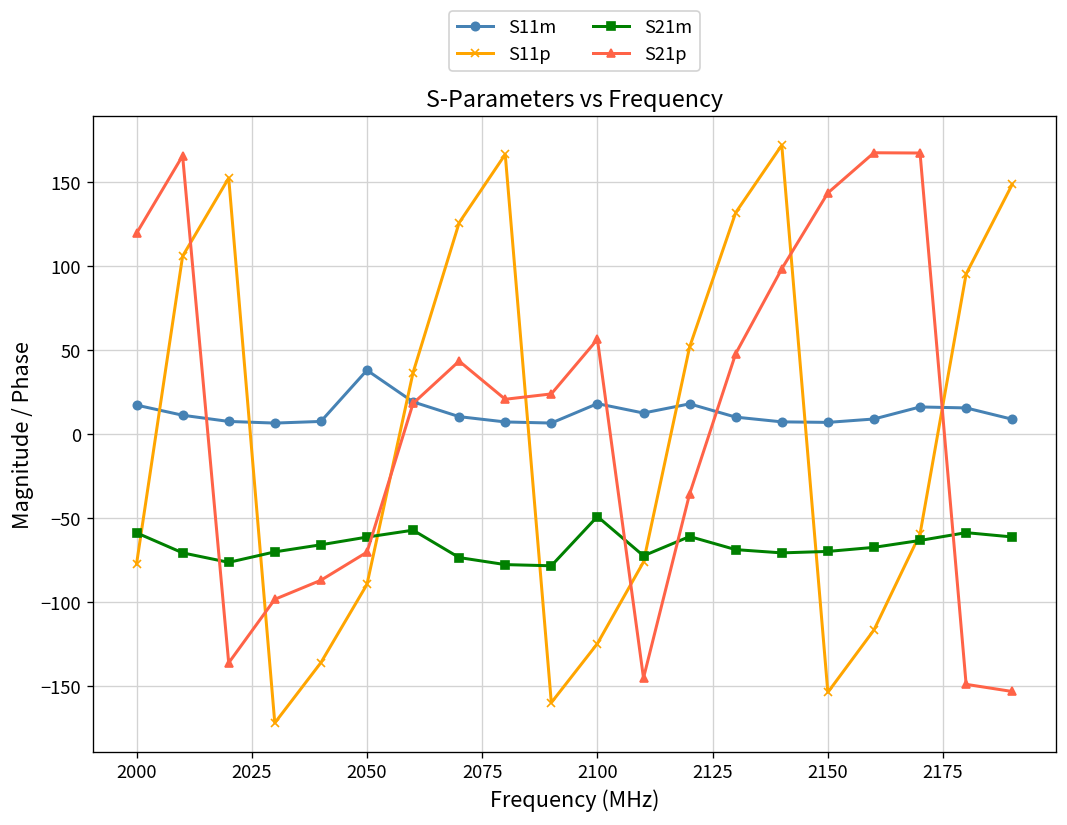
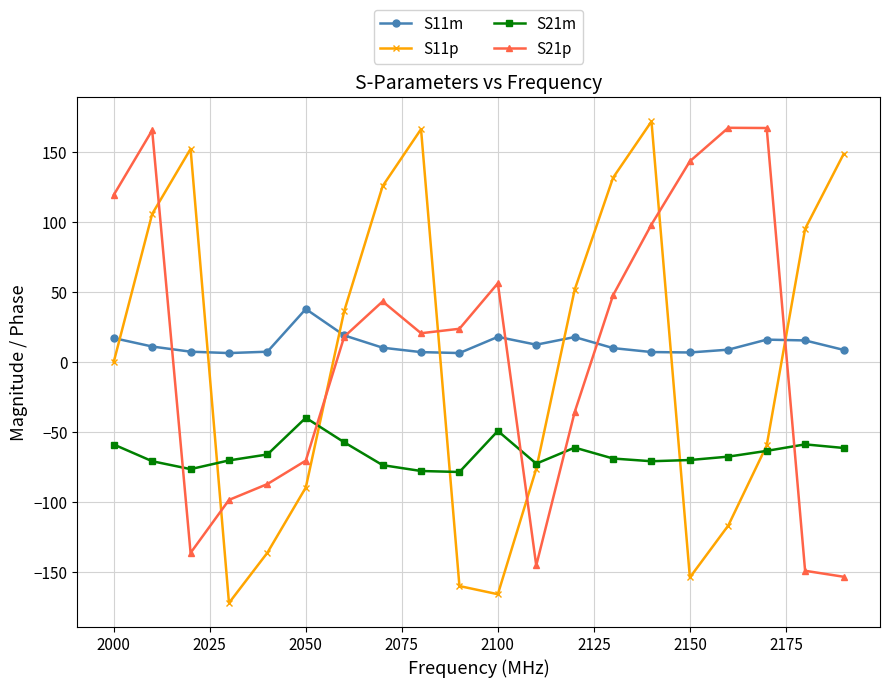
S11p, 2000: -78 -> 0
S21m, 2050: -62 -> -40
S11p, 2100: -125 -> -166
